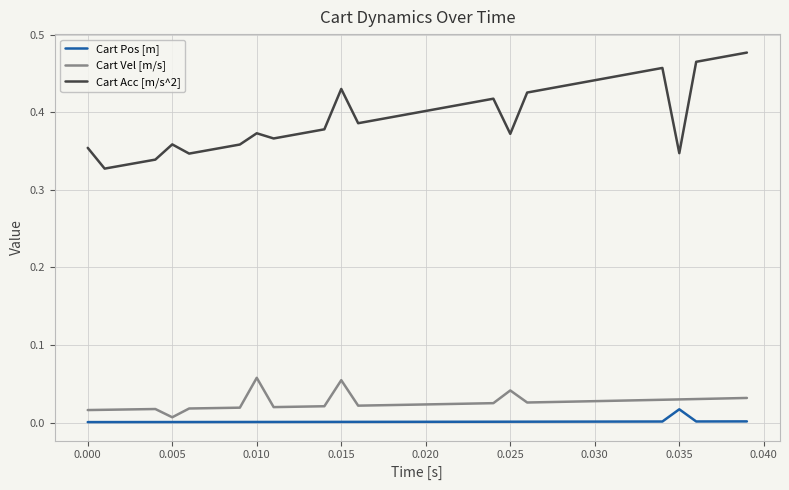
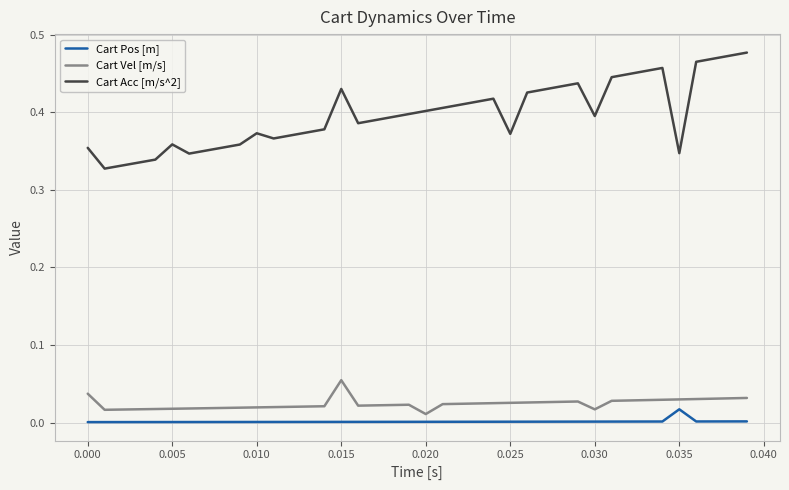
Cart Vel [m/s], 0.000: 0.02 -> 0.04
Cart Vel [m/s], 0.005: 0.01 -> 0.02
Cart Vel [m/s], 0.010: 0.06 -> 0.02
Cart Vel [m/s], 0.020: 0.02 -> 0.01
Cart Vel [m/s], 0.025: 0.04 -> 0.03
Cart Vel [m/s], 0.030: 0.03 -> 0.02
Cart Acc [m/s^2], 0.030: 0.44 -> 0.40
